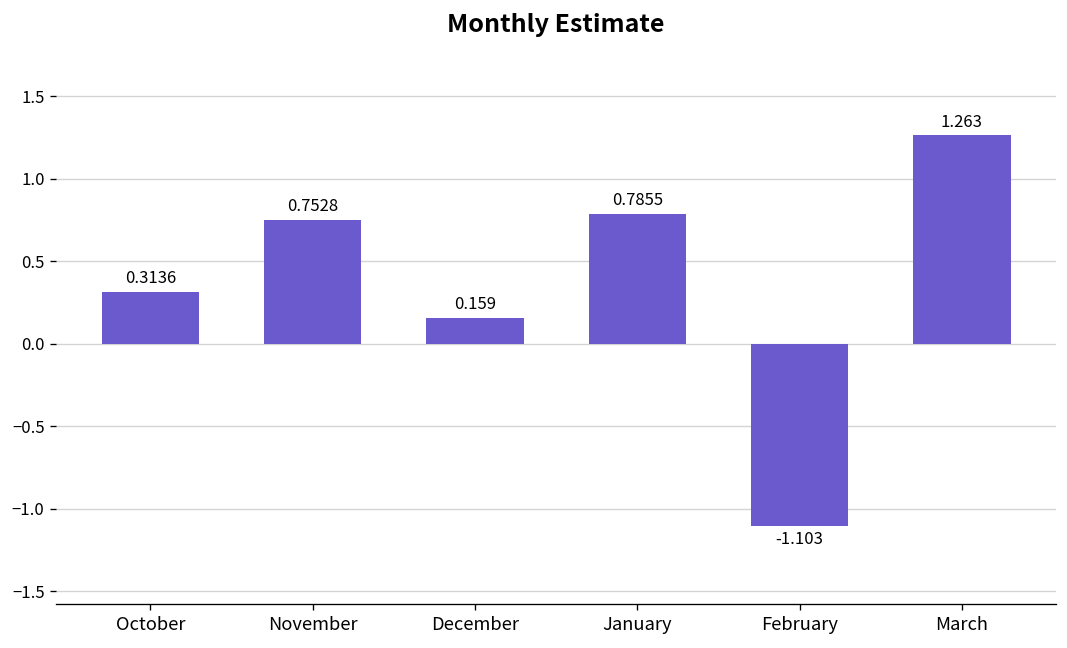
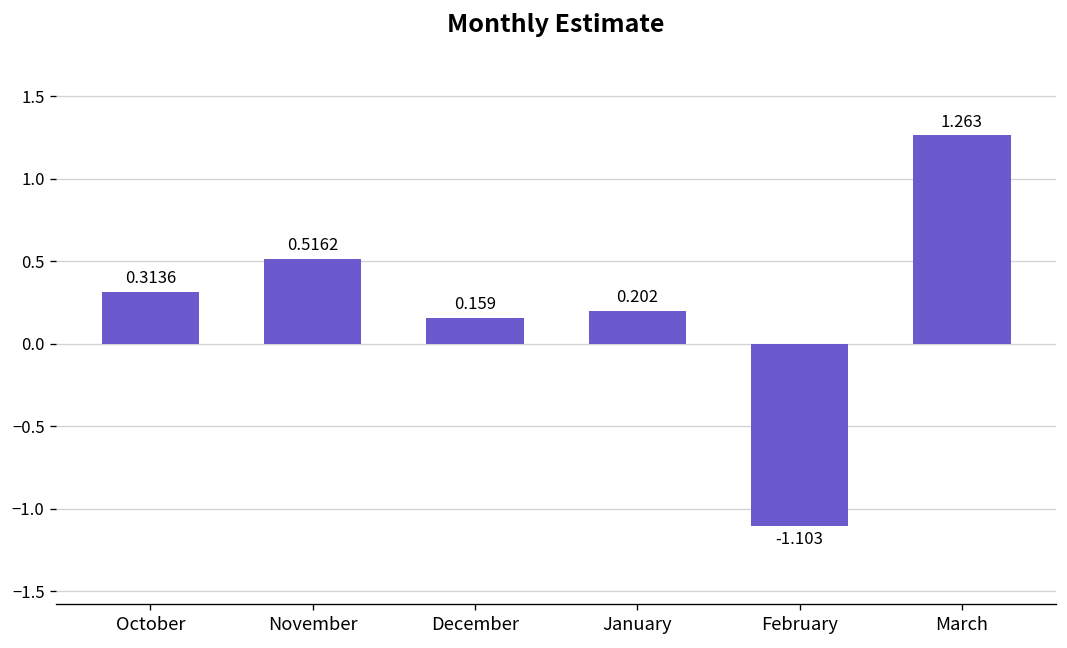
November: 0.7528 -> 0.5162
January: 0.7855 -> 0.202
